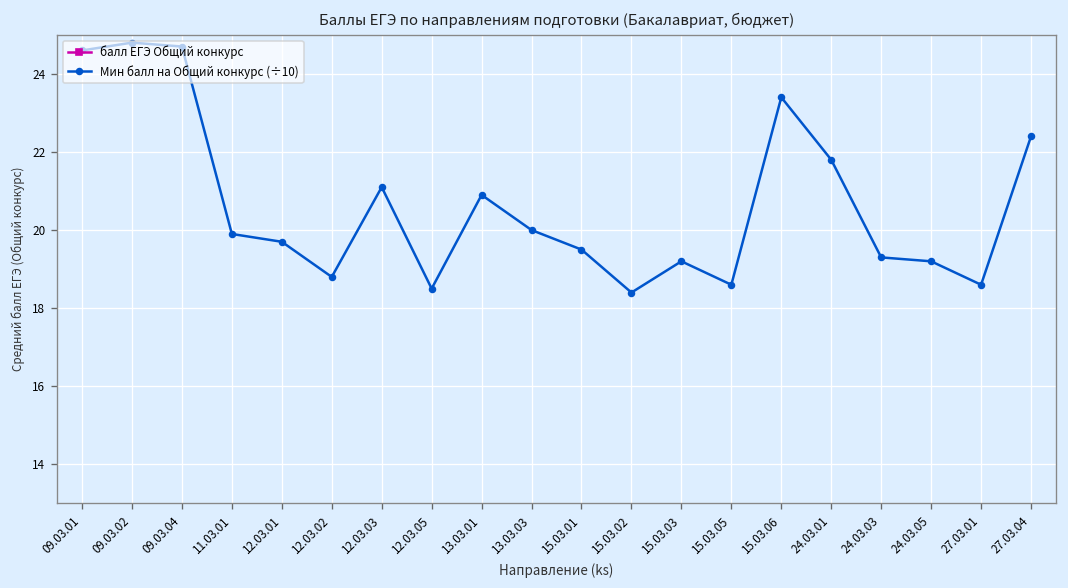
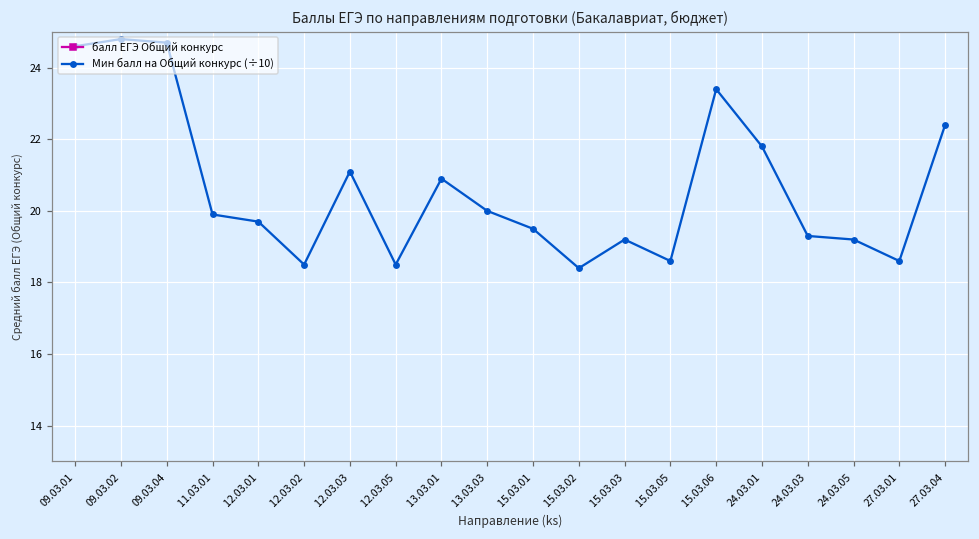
Мин балл на Общий конкурс (÷10), 12.03.02: 18.8 -> 18.5
